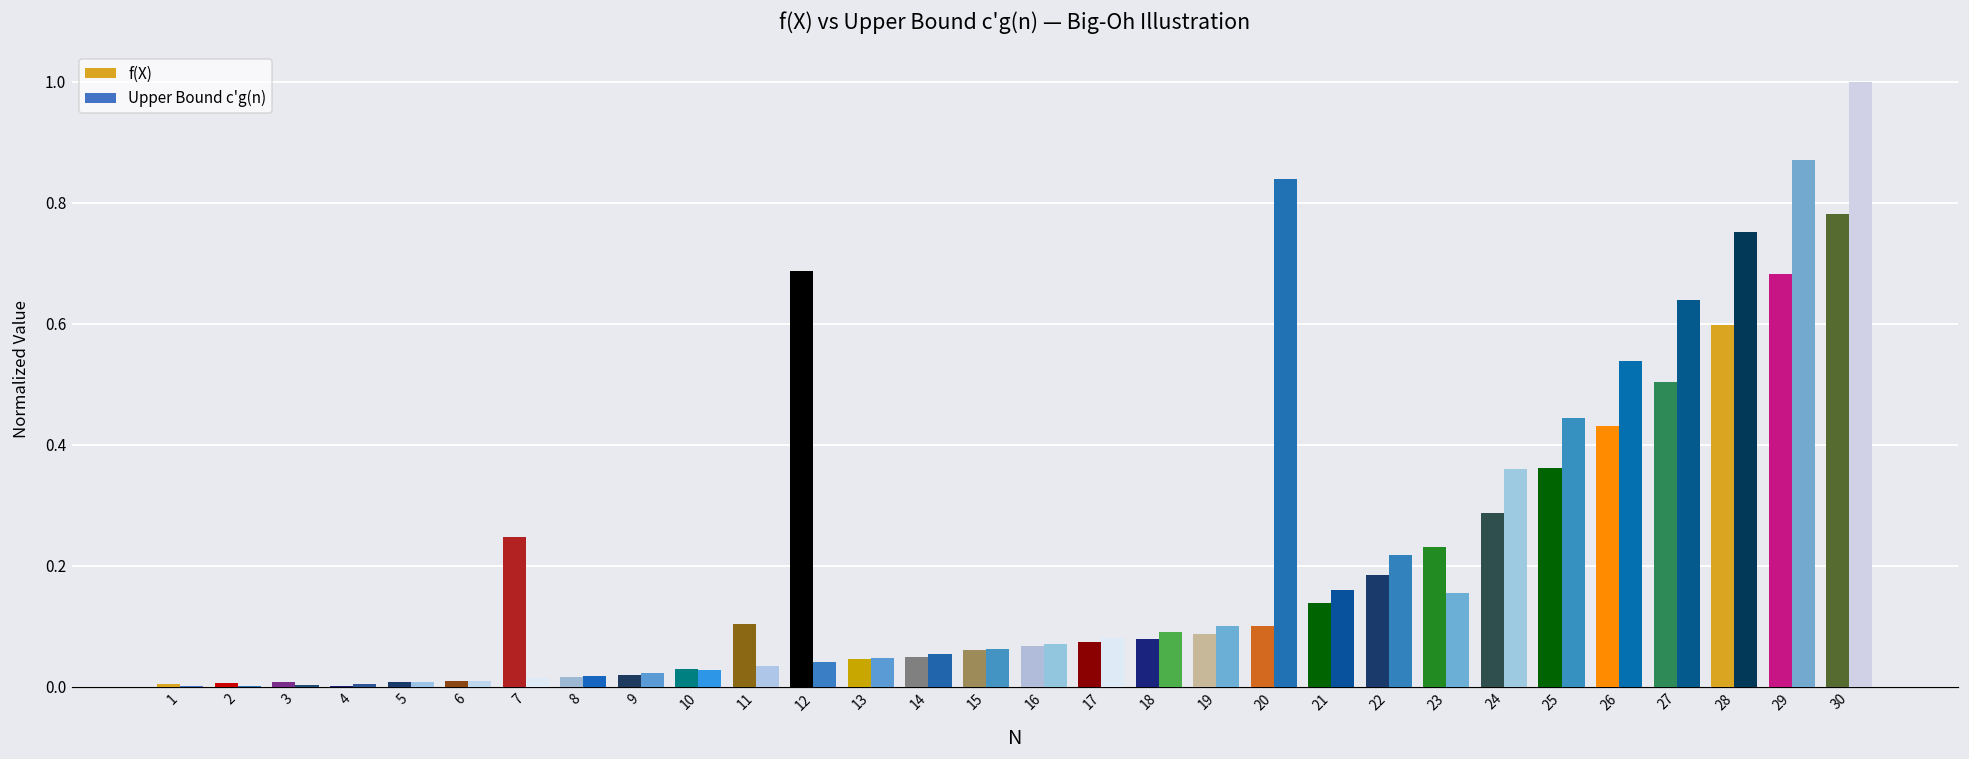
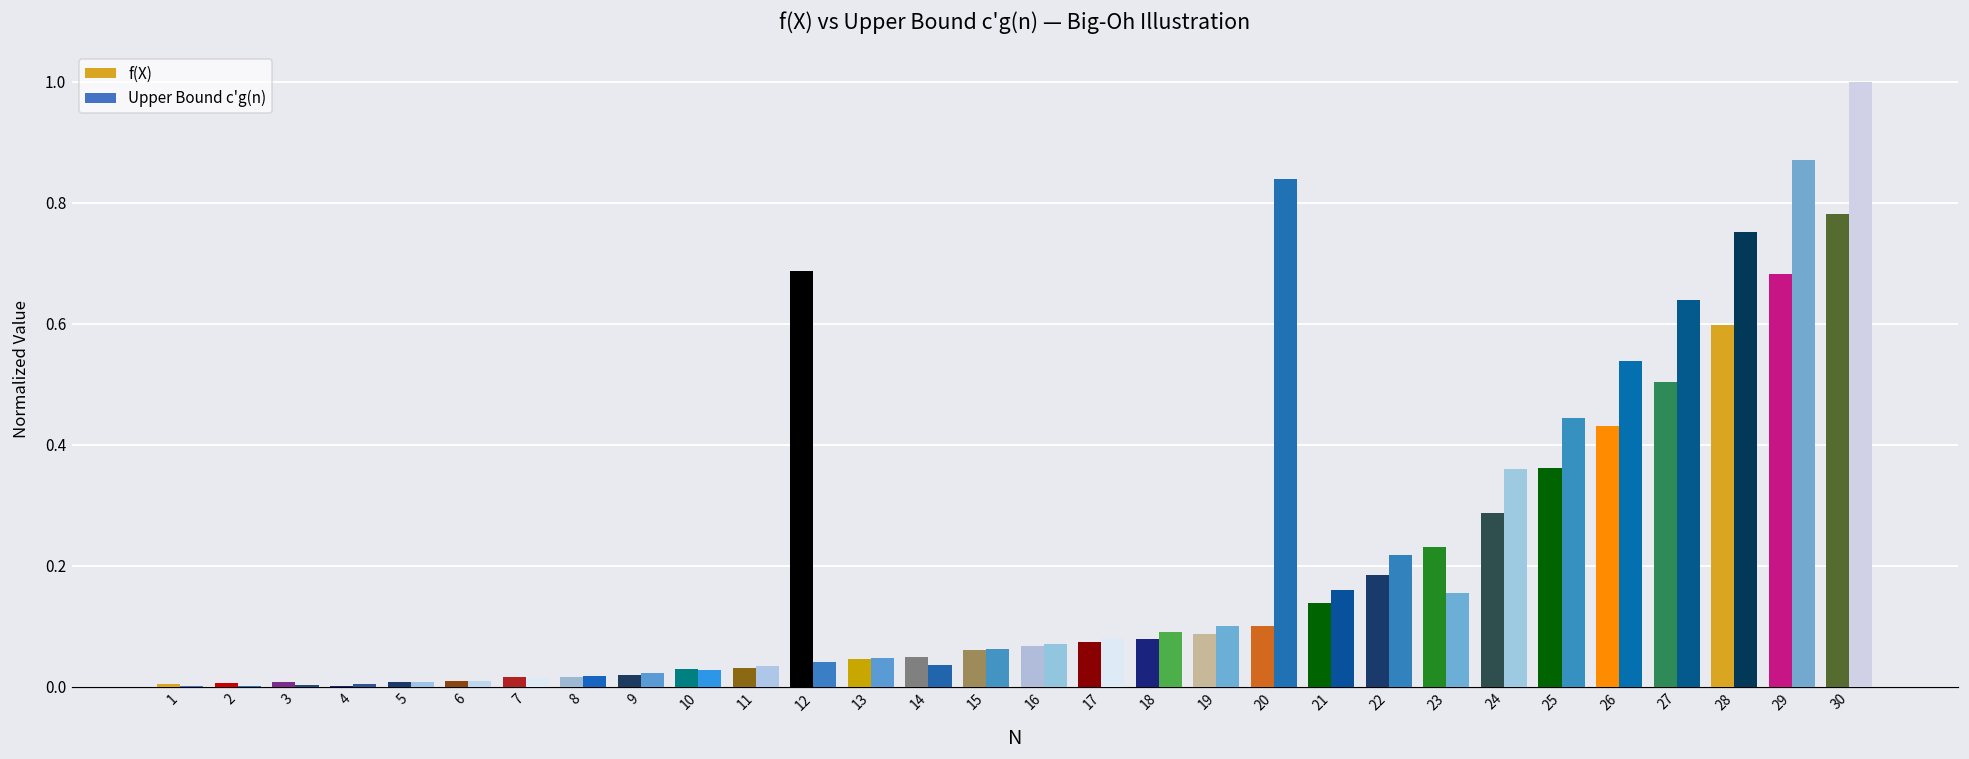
f(X), 7: 0.25 -> 0.02
f(X), 11: 0.10 -> 0.03
Upper Bound c'g(n), 14: 0.05 -> 0.04
